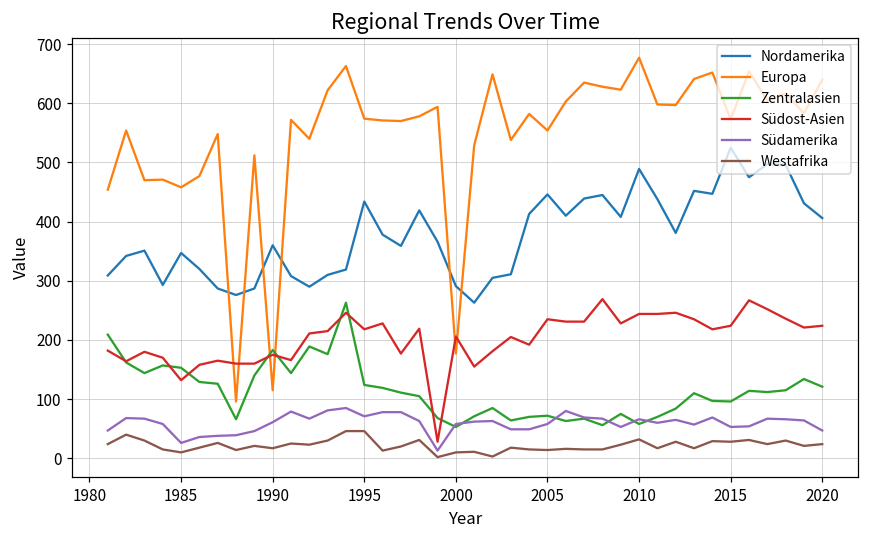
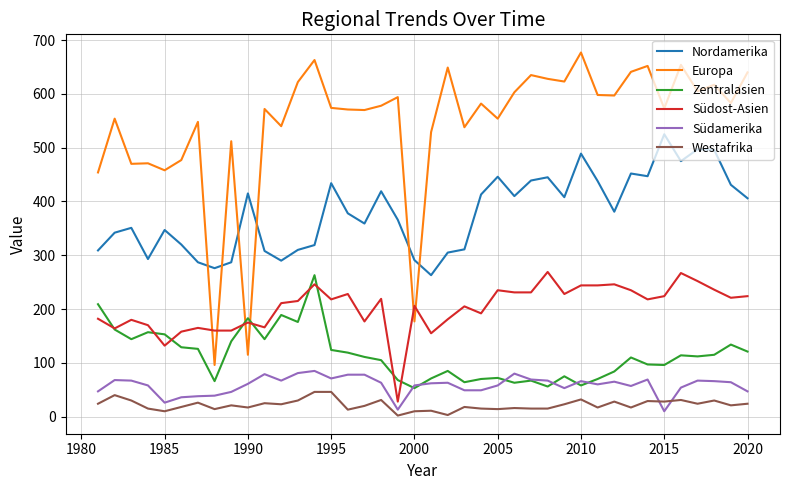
Nordamerika, 1990: 360 -> 420
Südamerika, 2015: 50 -> 10
